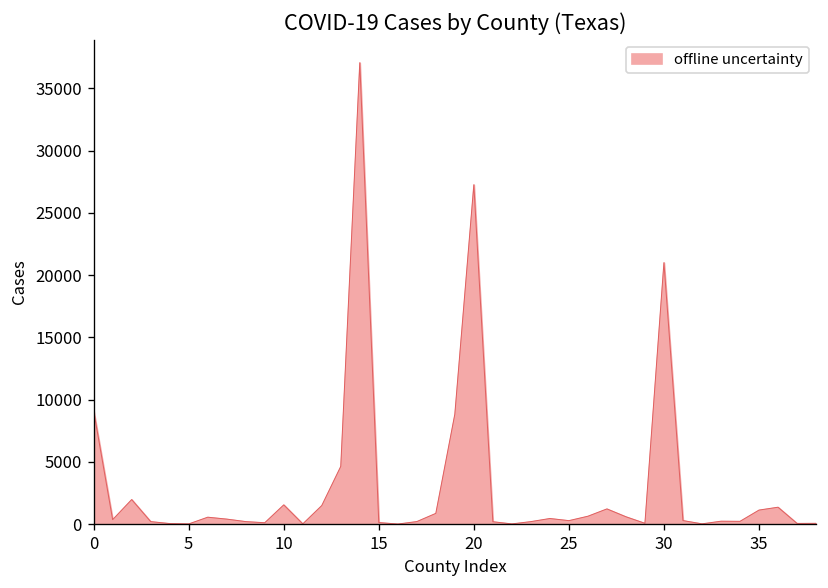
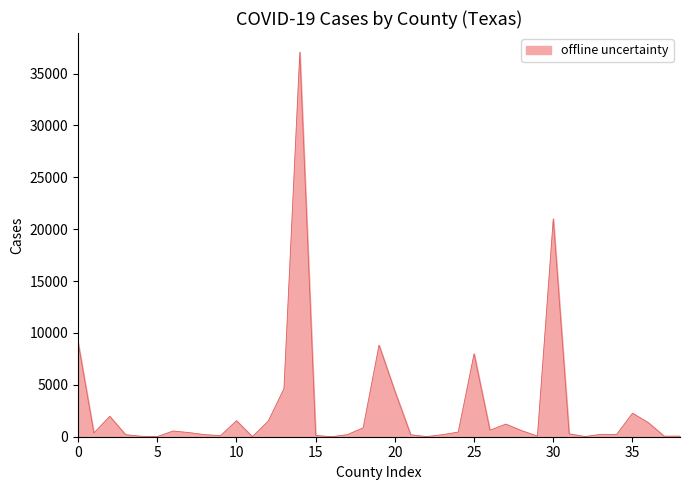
20: 27300 -> 4400
25: 300 -> 8000
35: 1100 -> 2300
